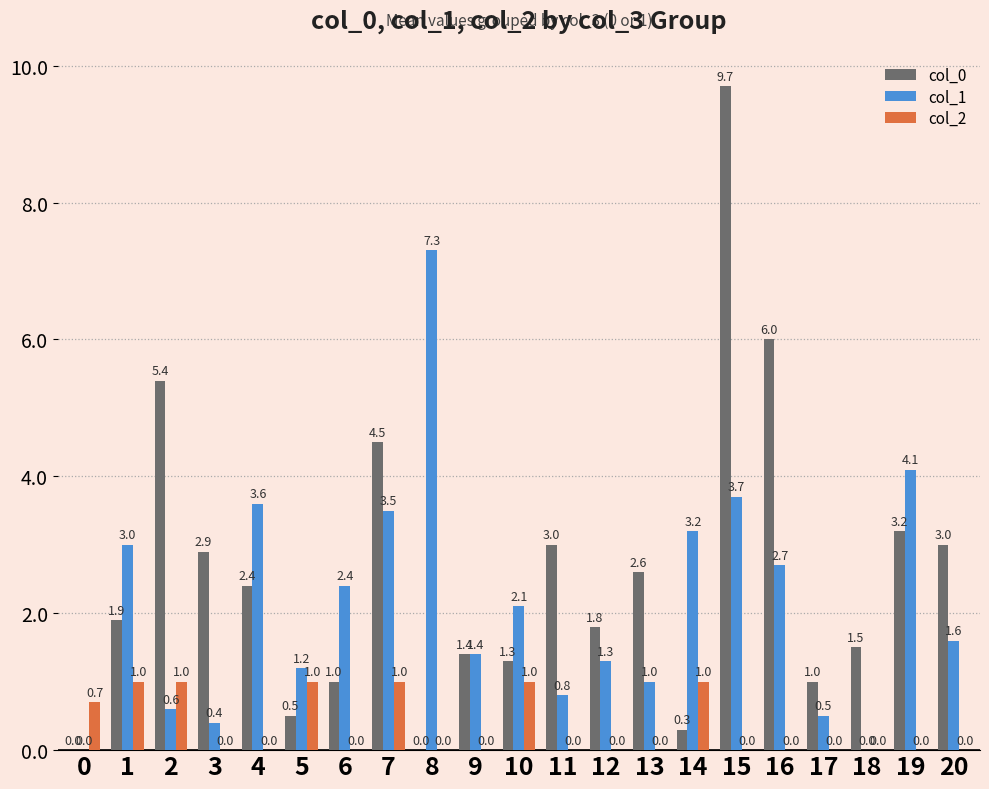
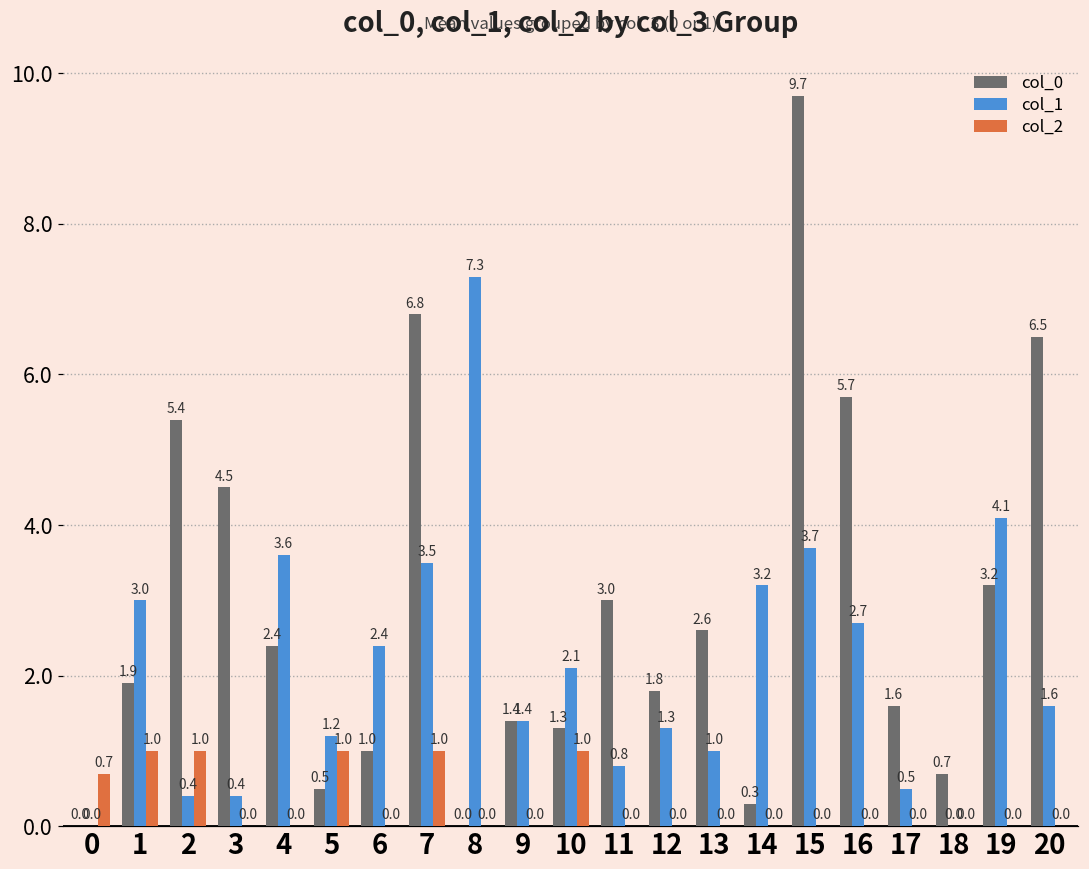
col_1, 2: 0.6 -> 0.4
col_0, 3: 2.9 -> 4.5
col_0, 7: 4.5 -> 6.8
col_2, 14: 1.0 -> 0.0
col_0, 16: 6.0 -> 5.7
col_0, 17: 1.0 -> 1.6
col_0, 18: 1.5 -> 0.7
col_0, 20: 3.0 -> 6.5
